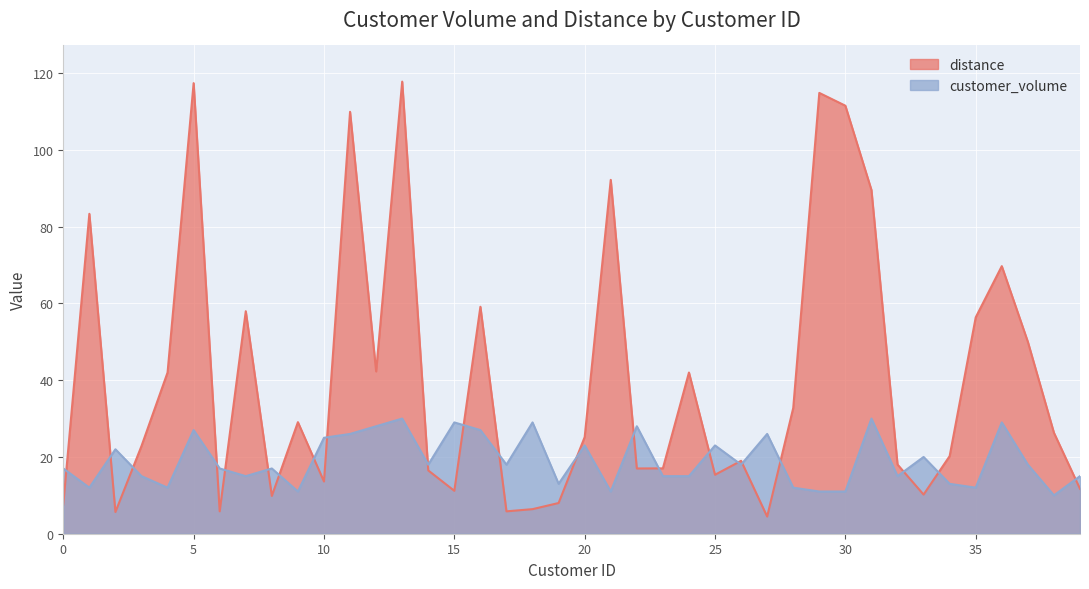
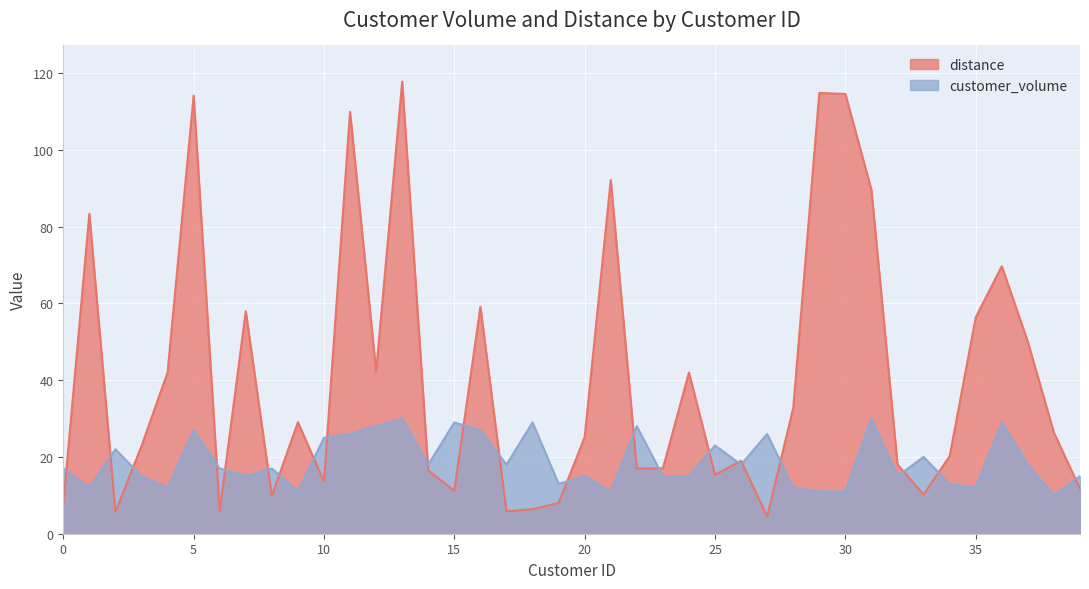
distance, 5: 117 -> 114
customer_volume, 20: 23 -> 15
distance, 30: 112 -> 115
